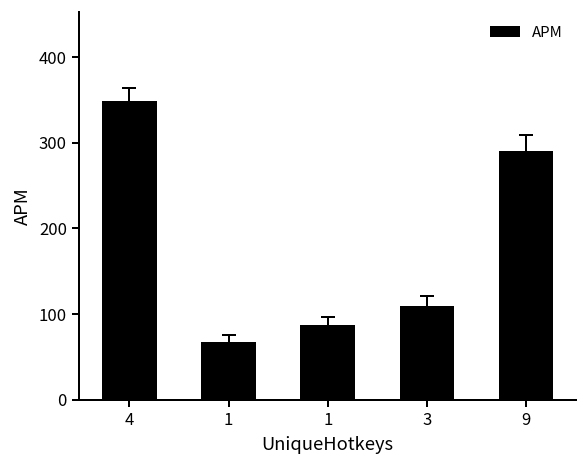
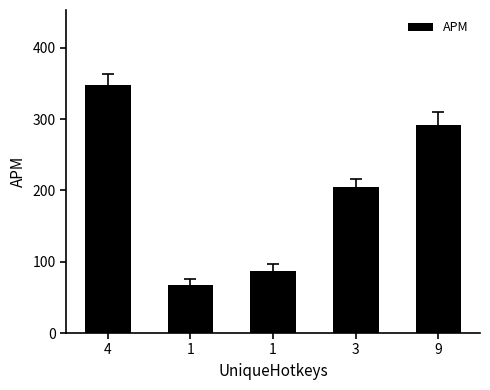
APM, 3: 110 -> 200
